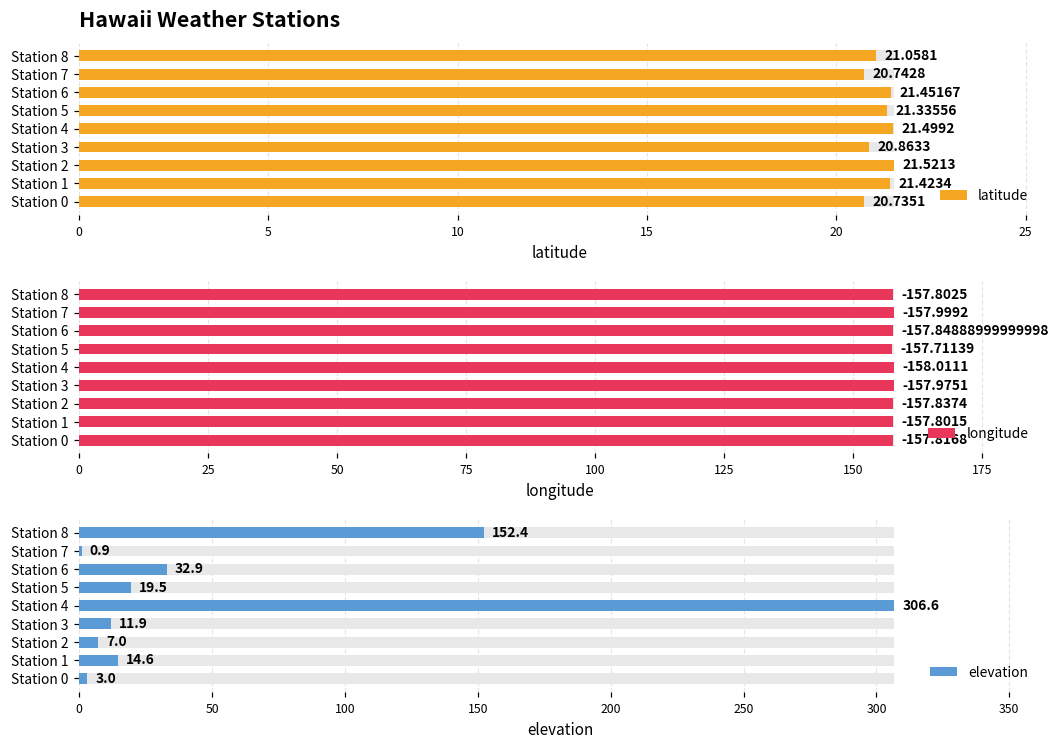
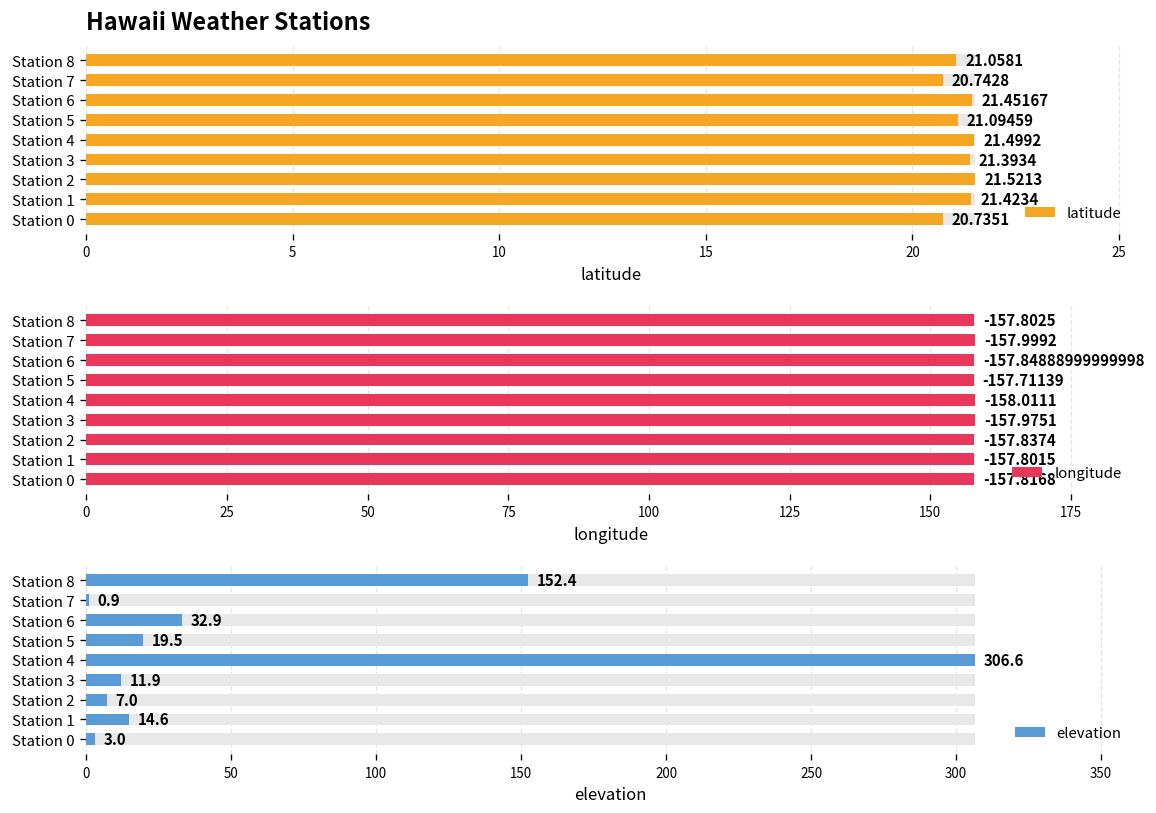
Hawaii Weather Stations, latitude, Station 5: 21.33556 -> 21.09459
Hawaii Weather Stations, latitude, Station 3: 20.8633 -> 21.3934
